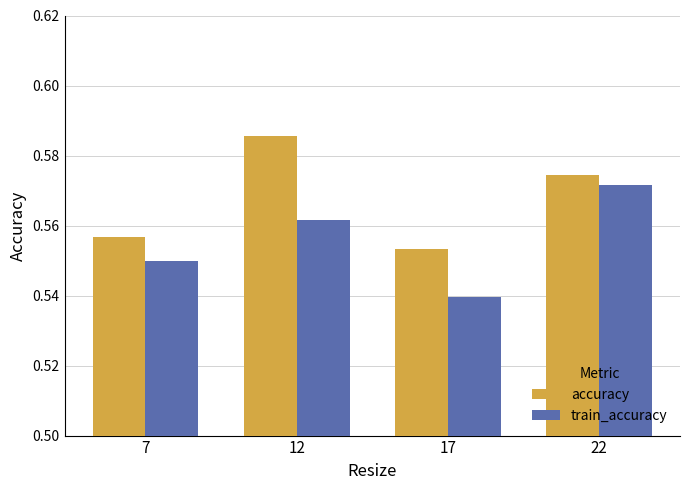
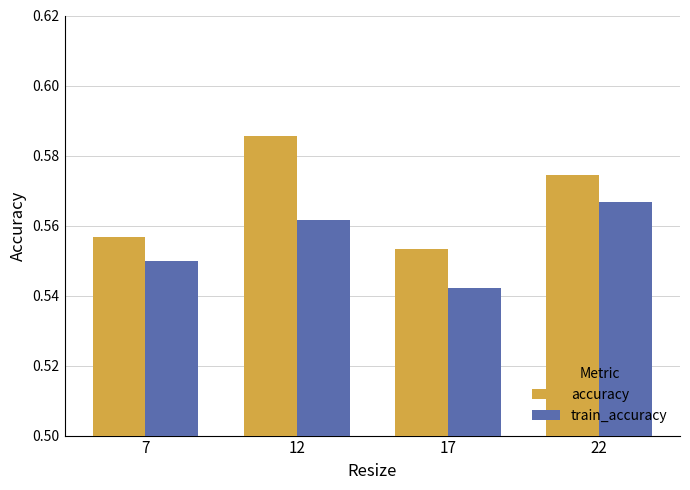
train_accuracy, 17: 0.540 -> 0.542
train_accuracy, 22: 0.571 -> 0.567
